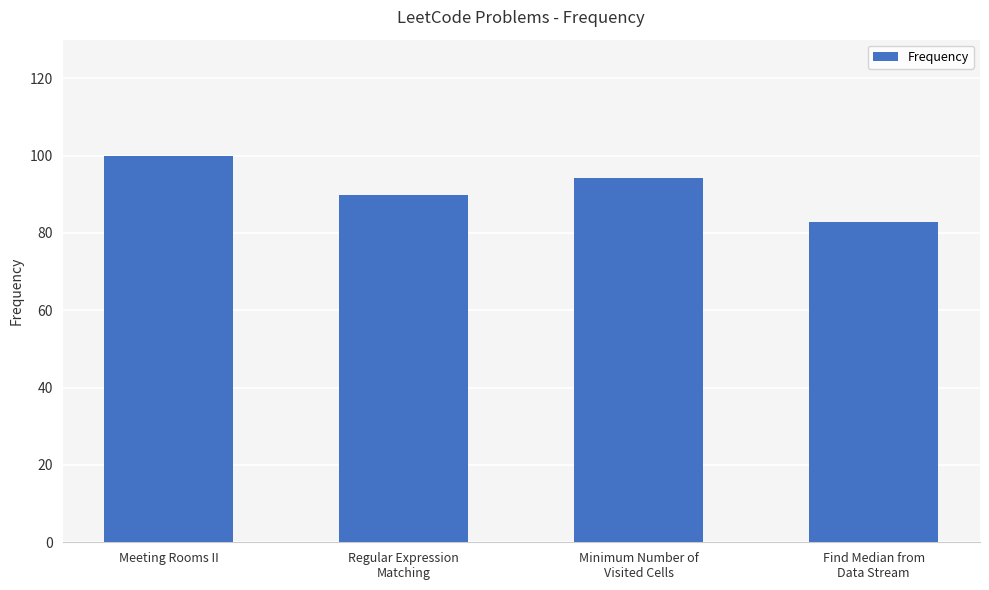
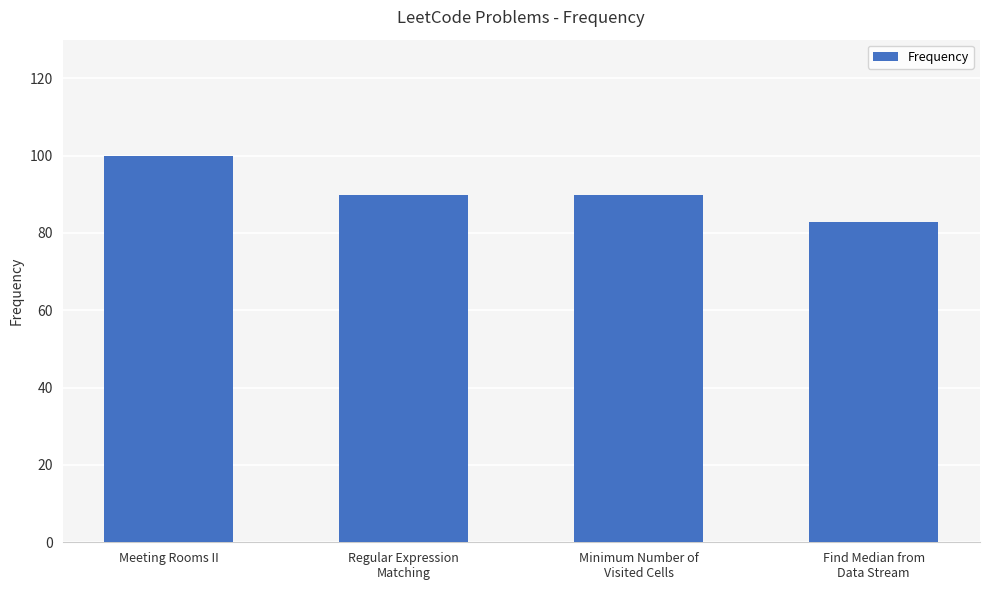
Minimum Number of Visited Cells: 94 -> 90
